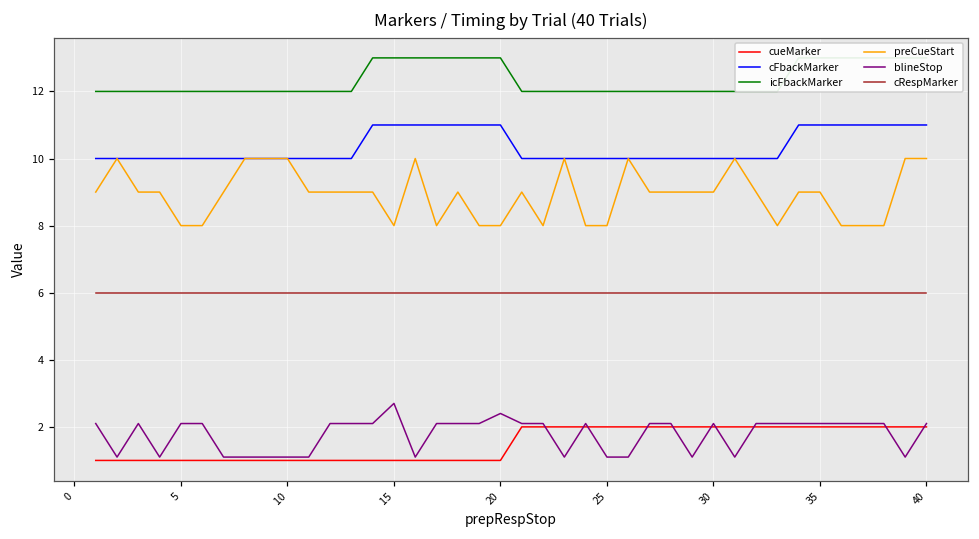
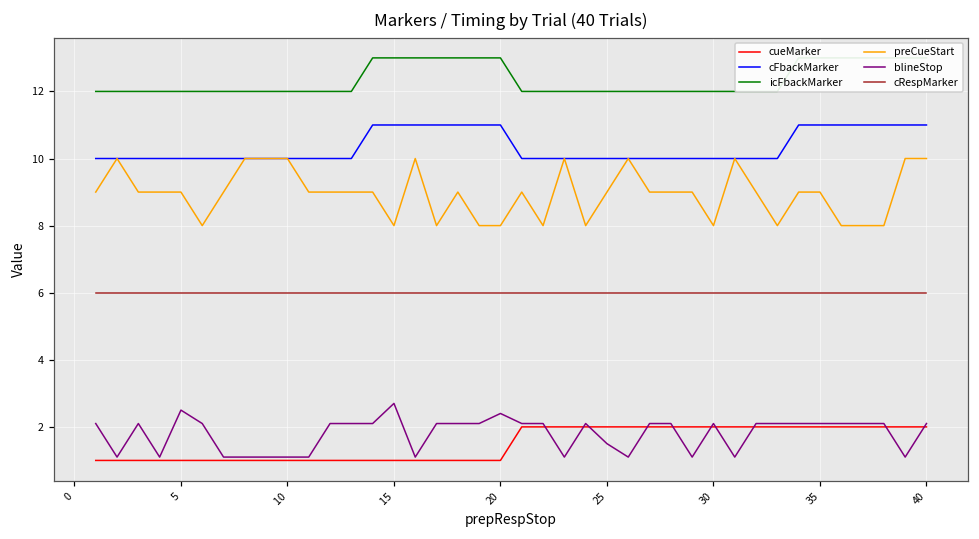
preCueStart, 5: 8 -> 9
blineStop, 5: 2.1 -> 2.5
preCueStart, 25: 8 -> 9
blineStop, 25: 1.1 -> 1.5
preCueStart, 30: 9 -> 8
